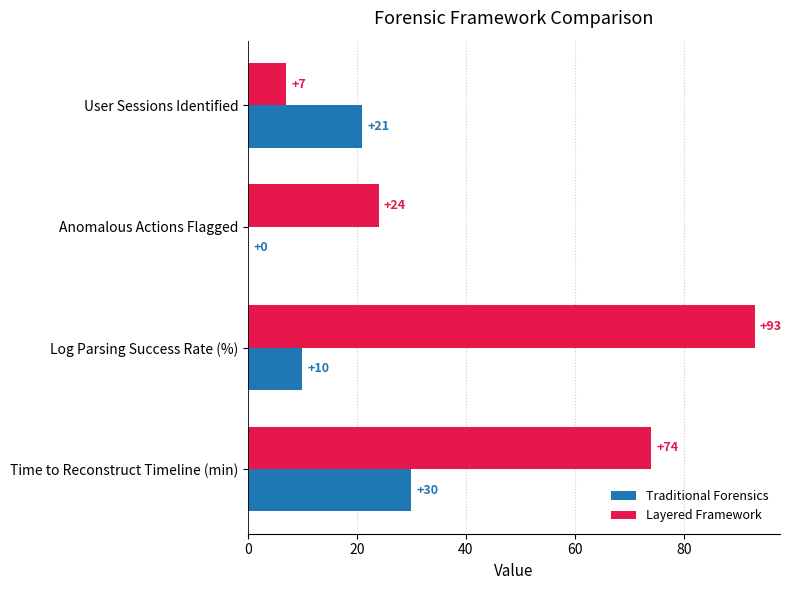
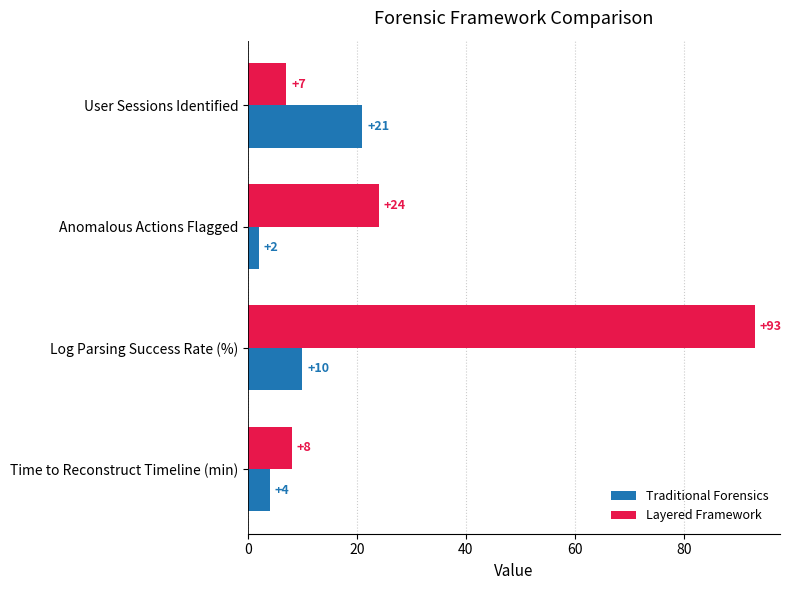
Traditional Forensics, Anomalous Actions Flagged: +0 -> +2
Layered Framework, Time to Reconstruct Timeline (min): +74 -> +8
Traditional Forensics, Time to Reconstruct Timeline (min): +30 -> +4
